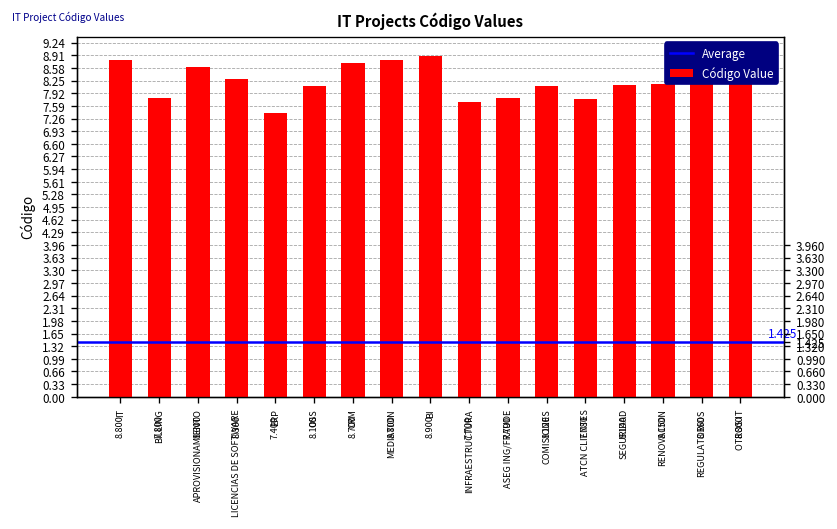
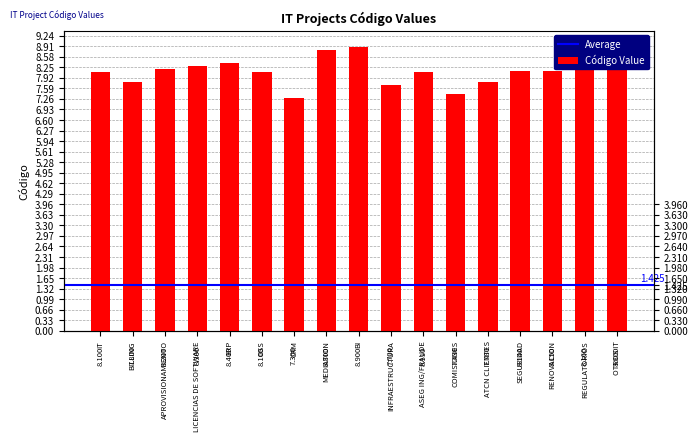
IT: 8.800 -> 8.100
APROVISIONAMIENTO: 8.600 -> 8.200
ERP: 7.400 -> 8.400
CRM: 8.700 -> 7.300
ASEG ING/FRAUDE: 7.790 -> 8.110
COMISIONES: 8.120 -> 7.430
